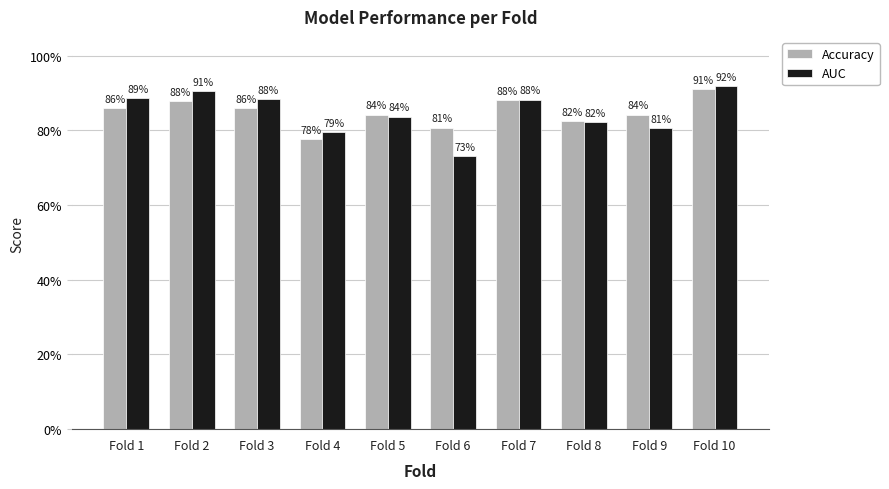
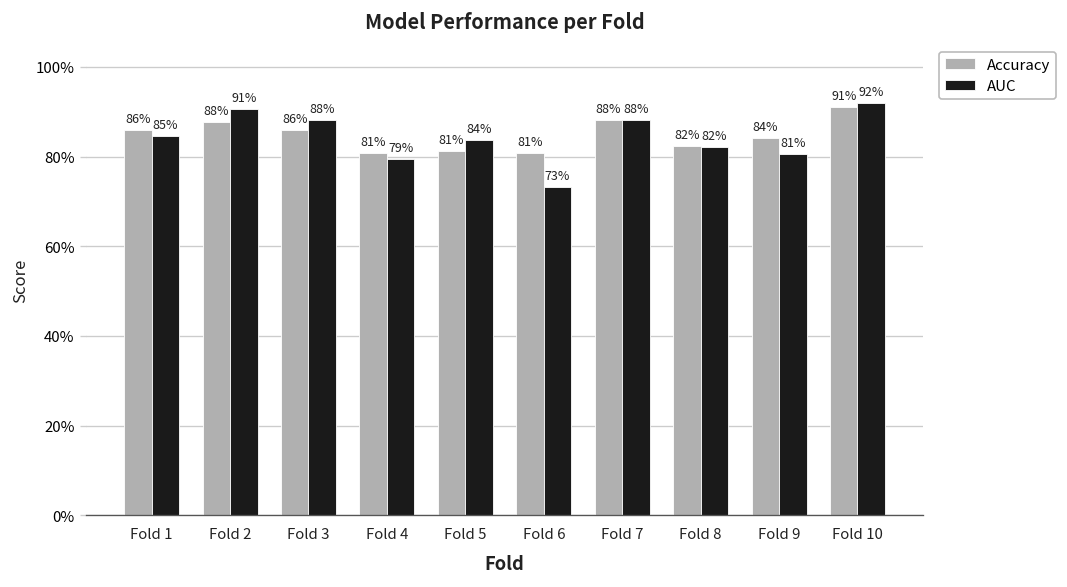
AUC, Fold 1: 89% -> 85%
Accuracy, Fold 4: 78% -> 81%
Accuracy, Fold 5: 84% -> 81%
